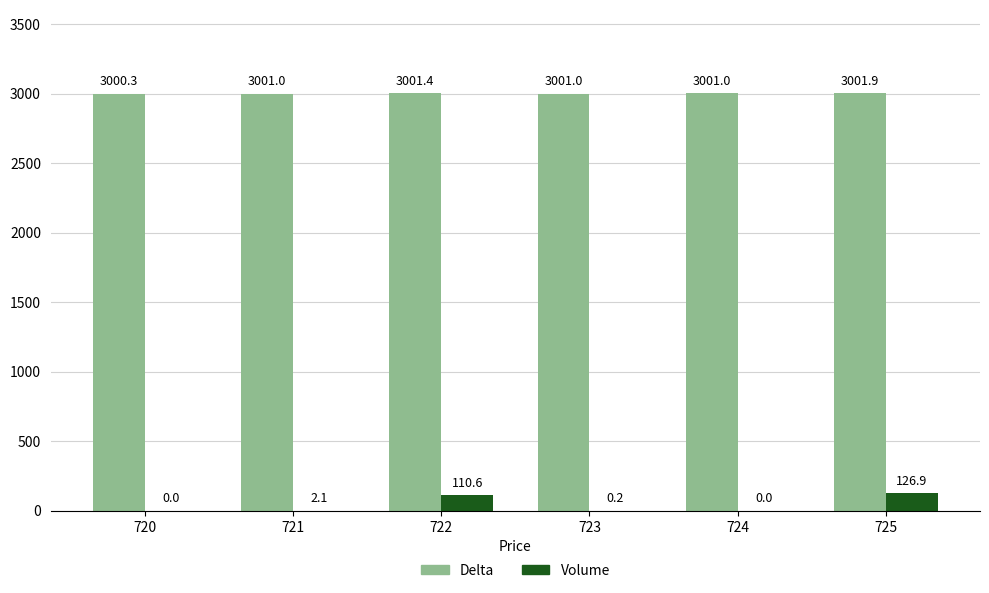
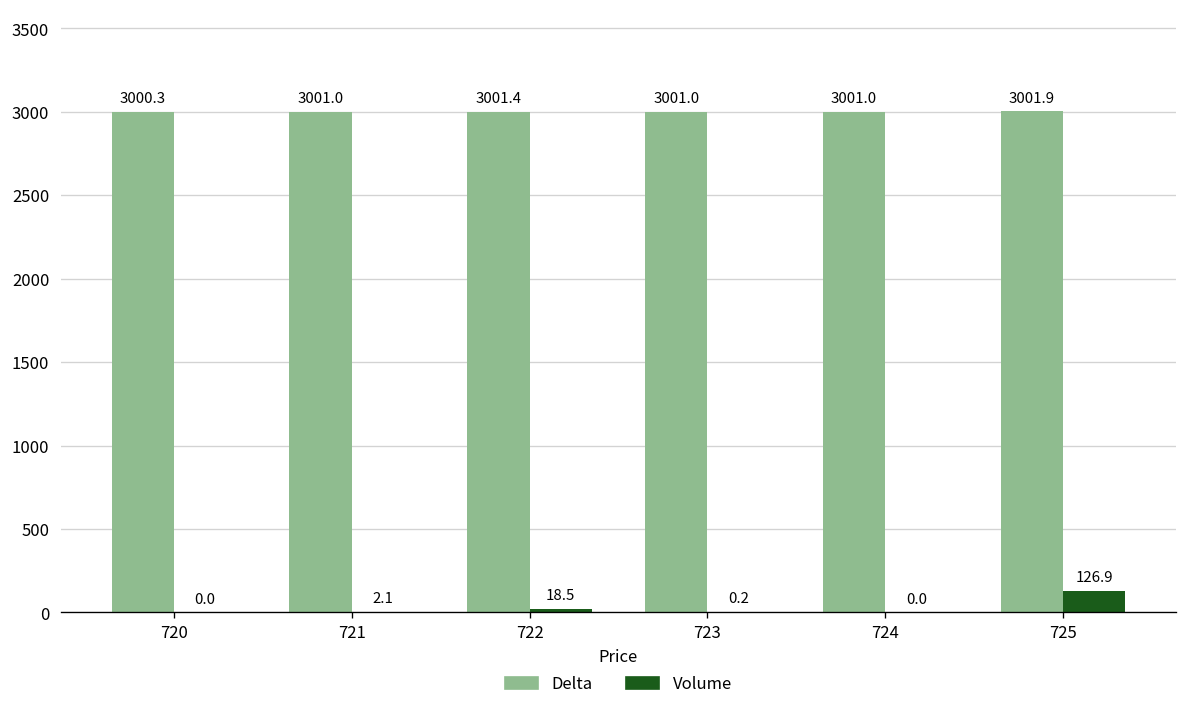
Volume, 722: 110.6 -> 18.5
